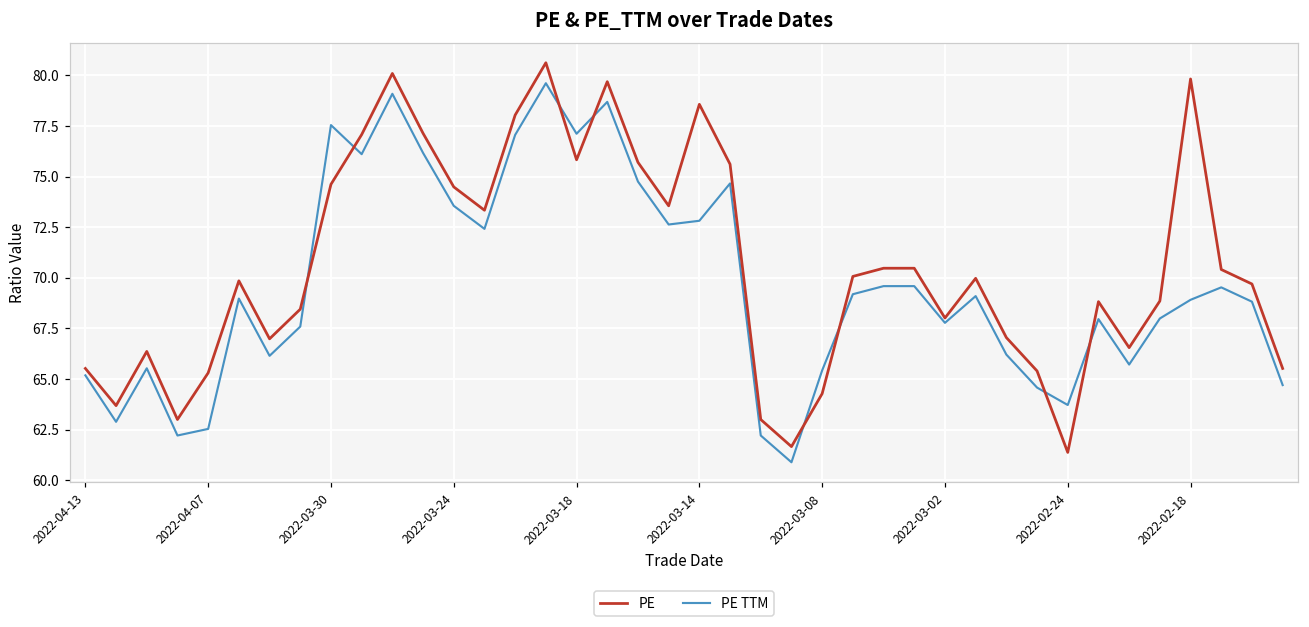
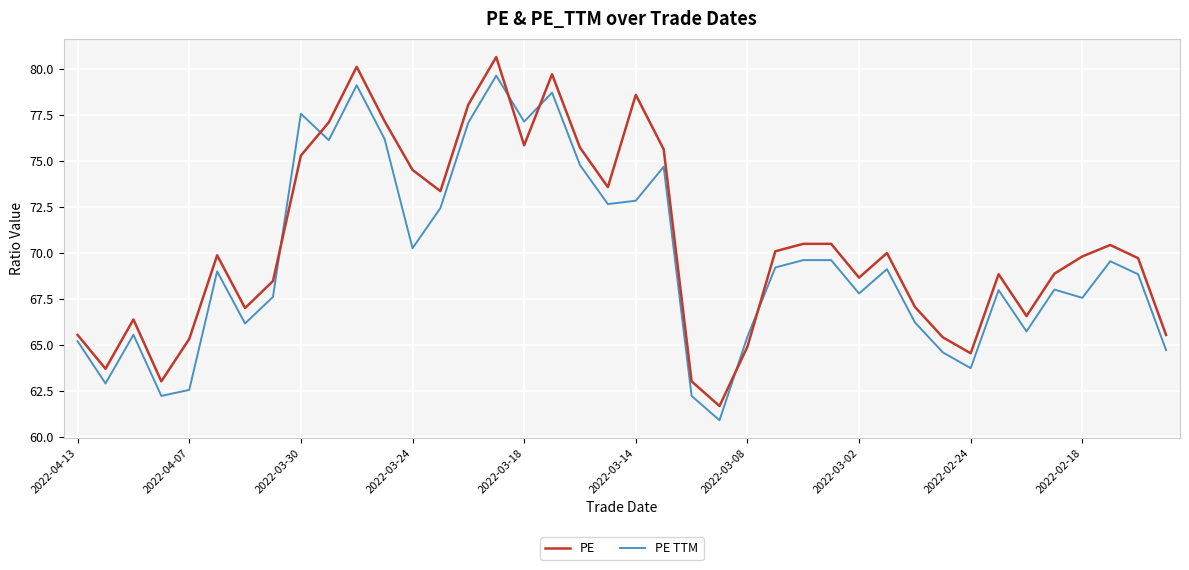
PE, 2022-03-30: 74.6 -> 75.3
PE TTM, 2022-03-24: 73.6 -> 70.2
PE, 2022-03-08: 64.3 -> 64.9
PE, 2022-03-02: 68.0 -> 68.6
PE, 2022-02-24: 61.4 -> 64.5
PE, 2022-02-18: 79.8 -> 69.8
PE TTM, 2022-02-18: 68.9 -> 67.5
